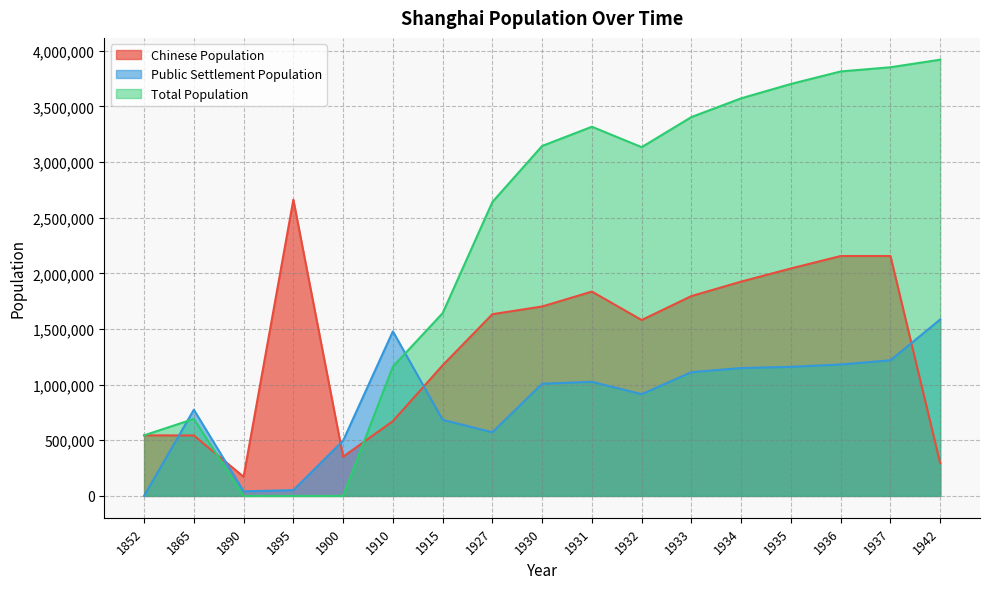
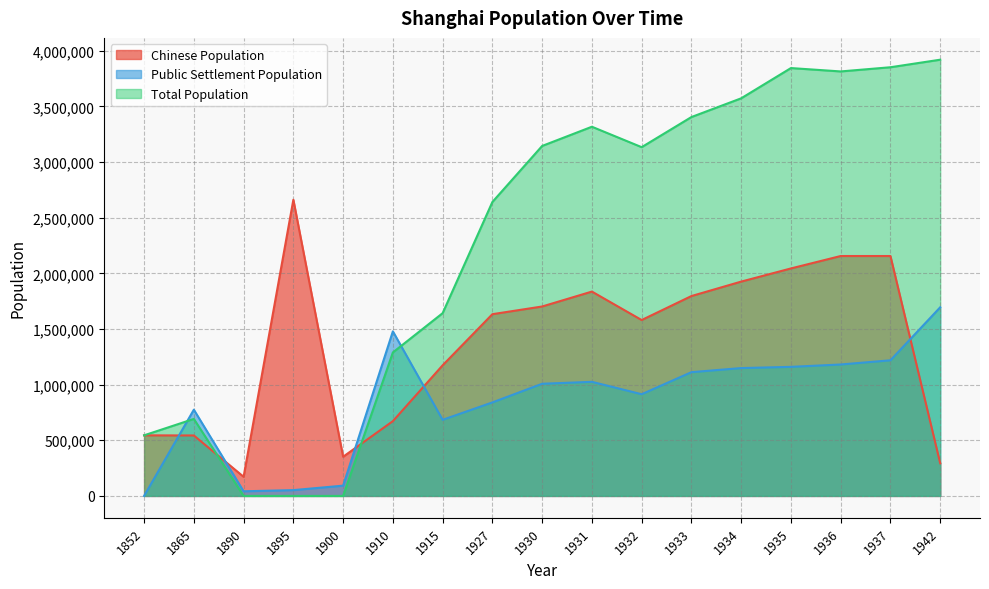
Public Settlement Population, 1900: 500,000 -> 90,000
Total Population, 1910: 1,160,000 -> 1,290,000
Public Settlement Population, 1927: 570,000 -> 840,000
Total Population, 1935: 3,700,000 -> 3,840,000
Public Settlement Population, 1942: 1,590,000 -> 1,690,000
